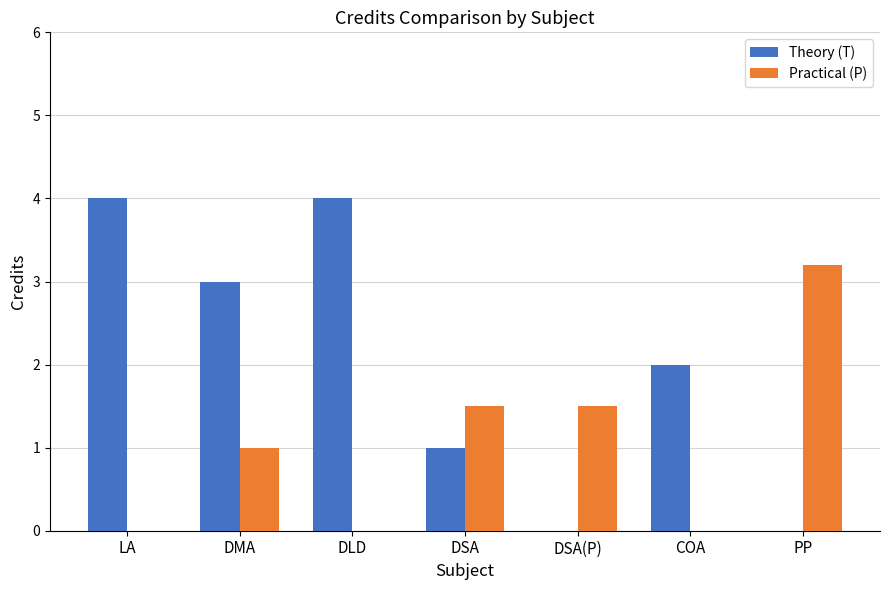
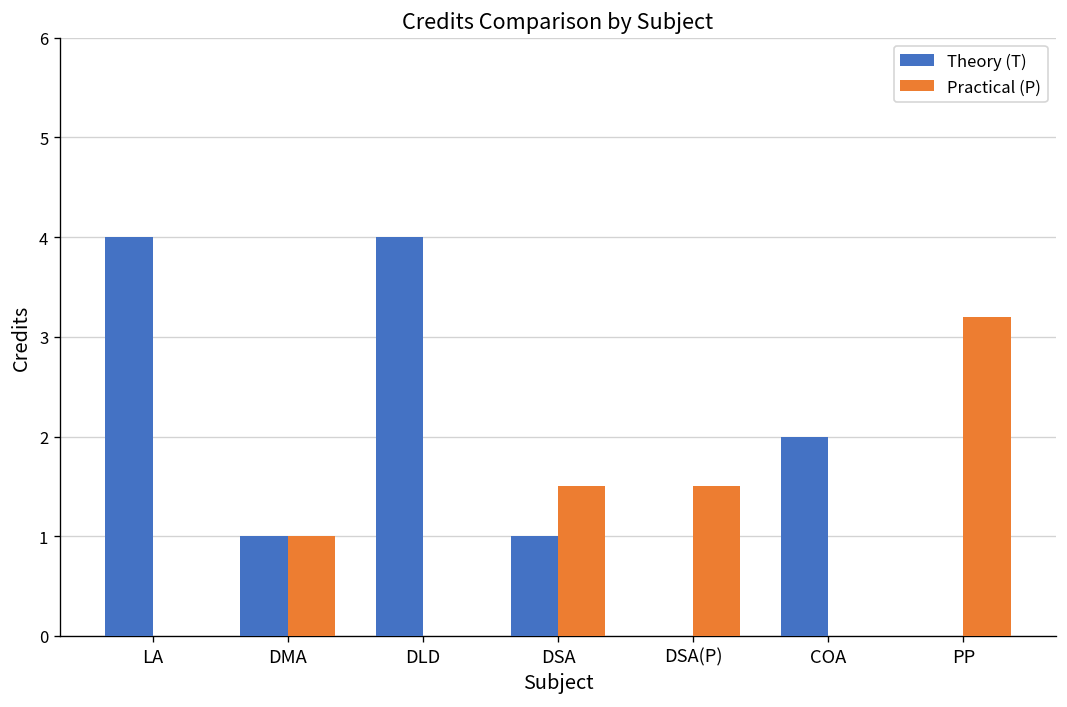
Theory (T), DMA: 3 -> 1
